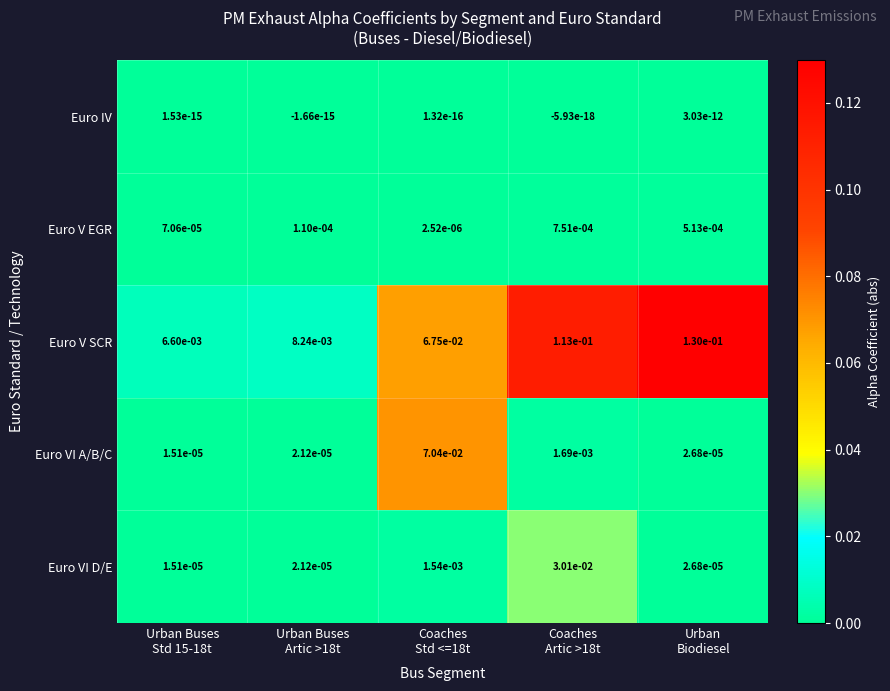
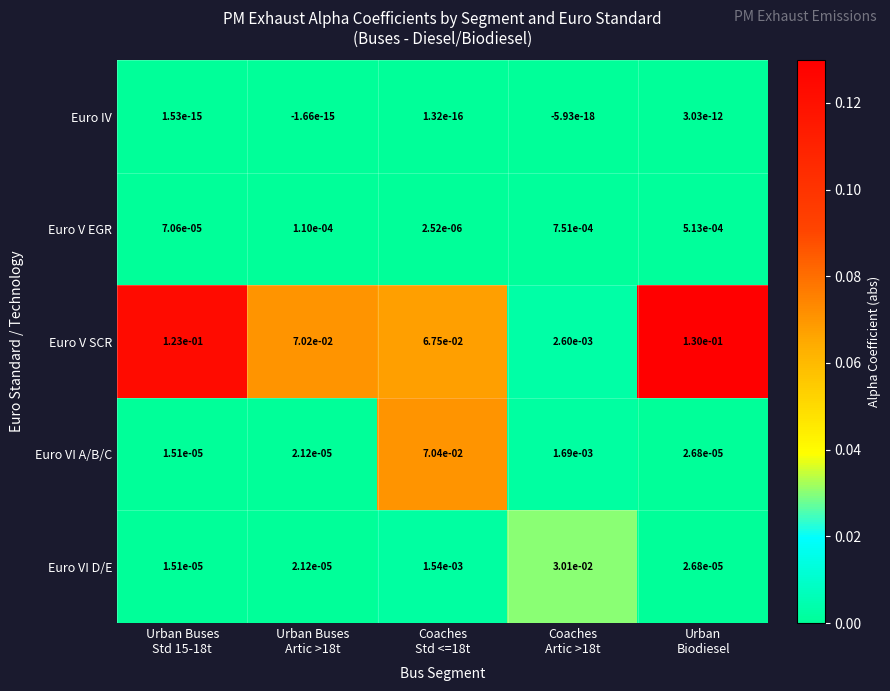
Euro V SCR, Urban Buses Std 15-18t: 6.60e-03 -> 1.23e-01
Euro V SCR, Urban Buses Artic >18t: 8.24e-03 -> 7.02e-02
Euro V SCR, Coaches Artic >18t: 1.13e-01 -> 2.60e-03
